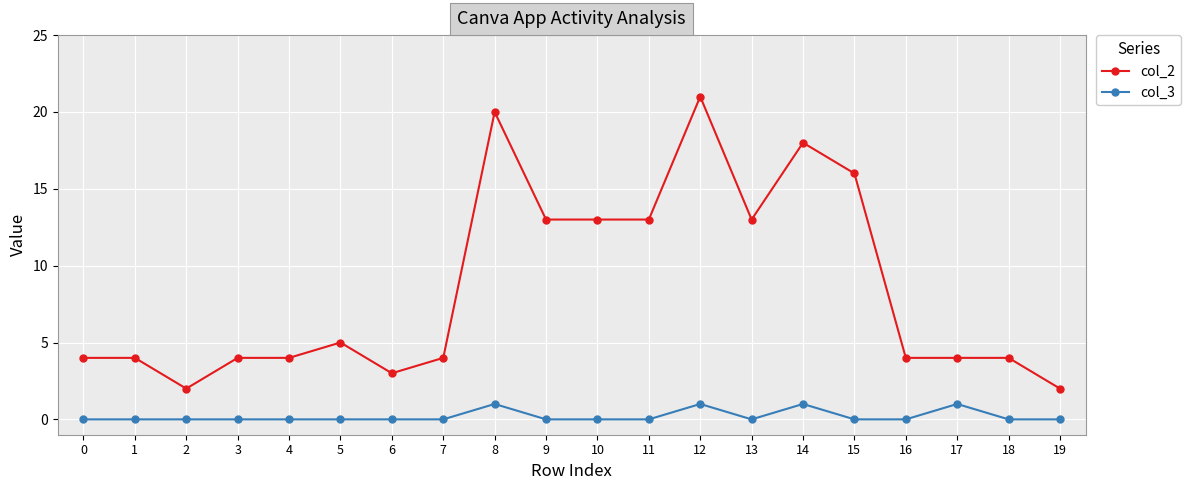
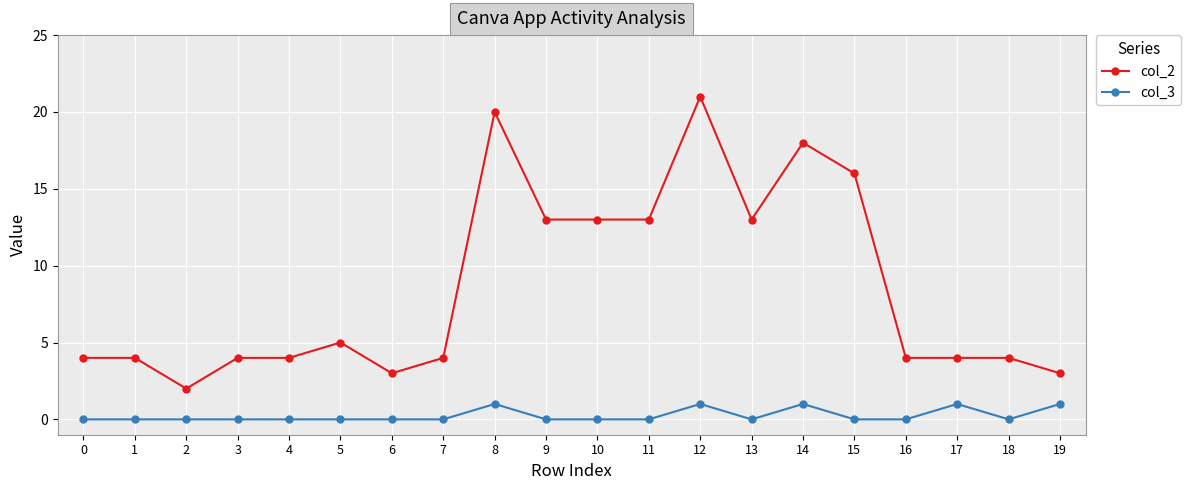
col_2, 19: 2 -> 3
col_3, 19: 0 -> 1
